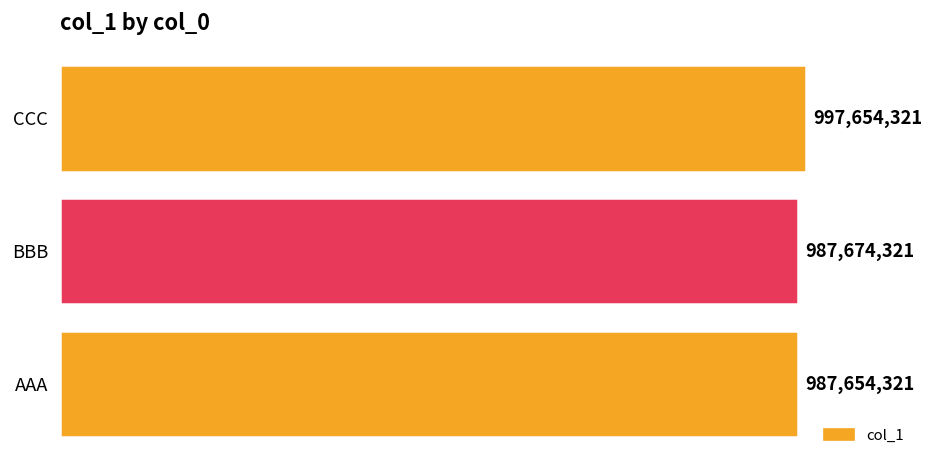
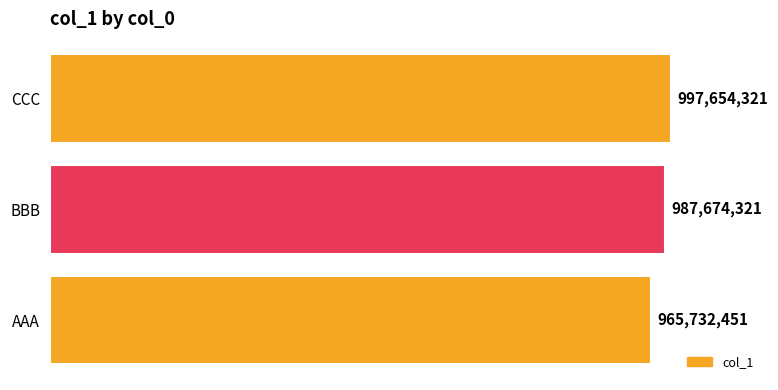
AAA: 987,654,321 -> 965,732,451
